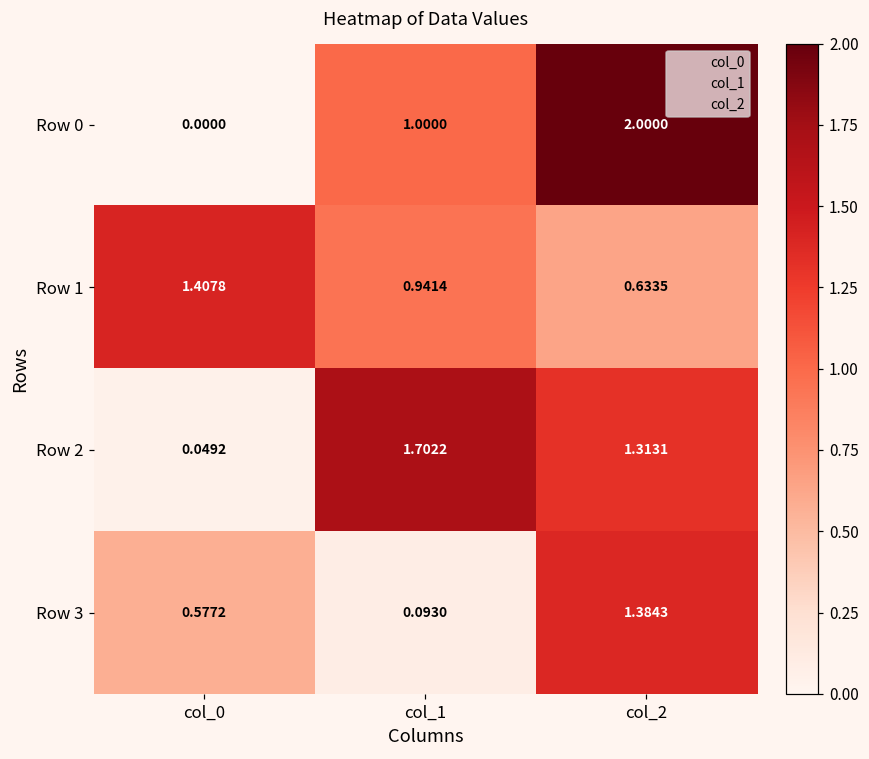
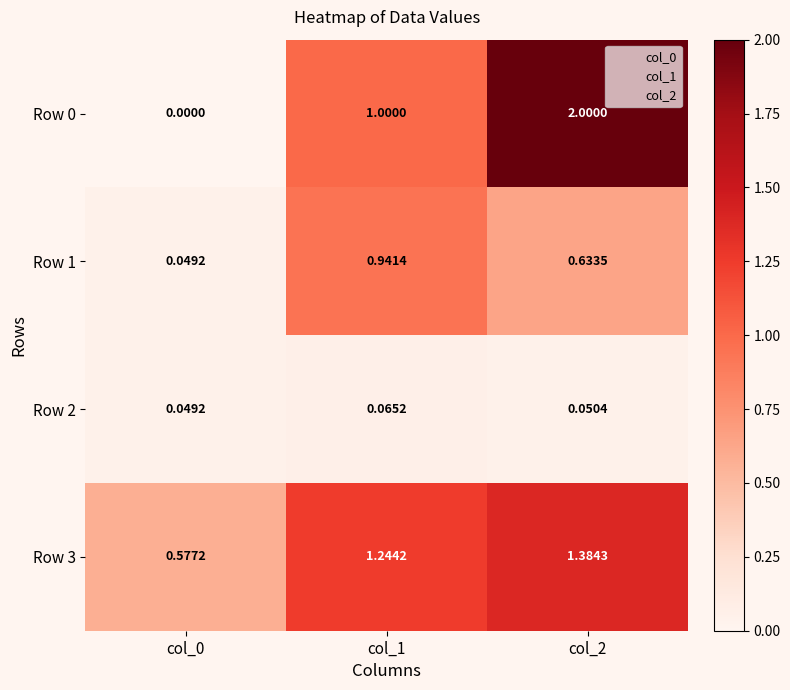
Row 1, col_0: 1.4078 -> 0.0492
Row 2, col_1: 1.7022 -> 0.0652
Row 2, col_2: 1.3131 -> 0.0504
Row 3, col_1: 0.0930 -> 1.2442
